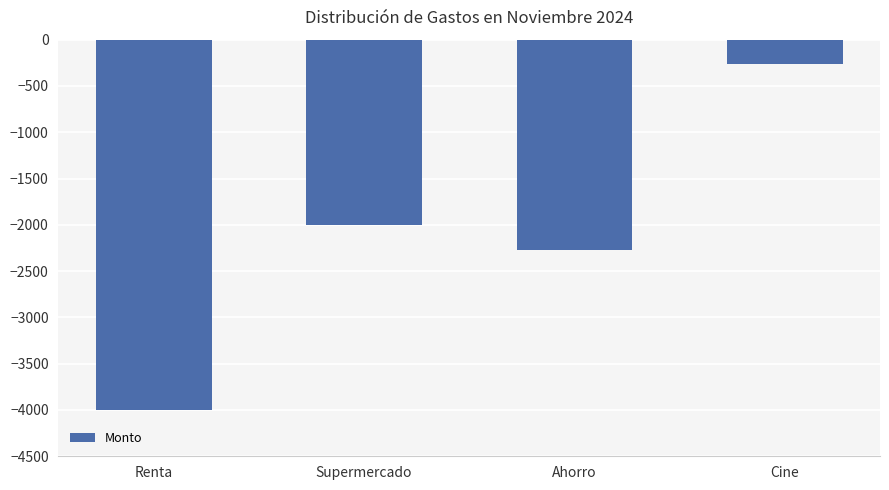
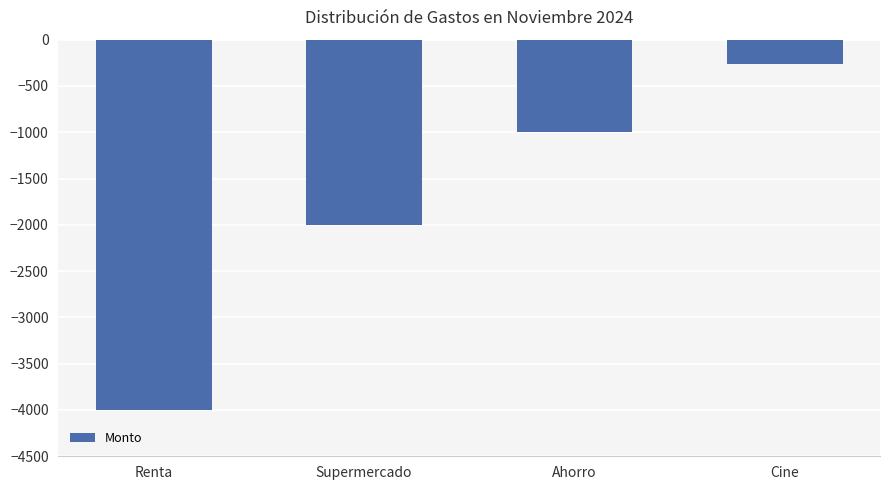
Ahorro: -2300 -> -1000
